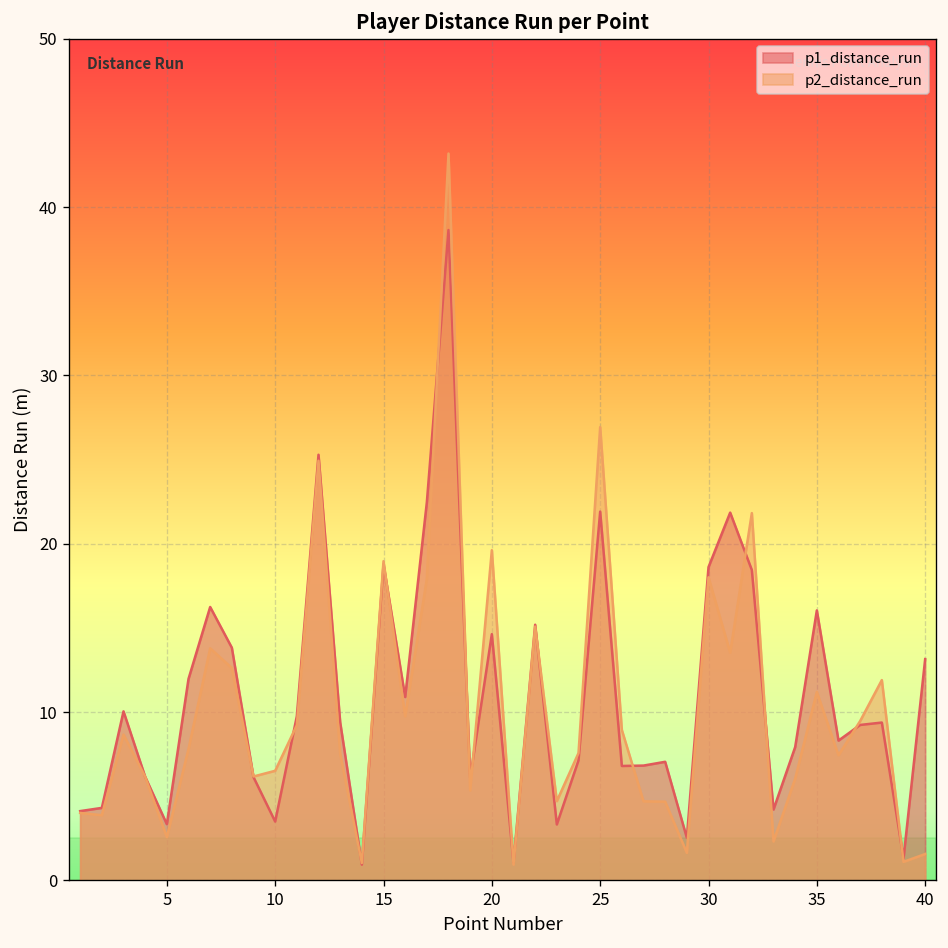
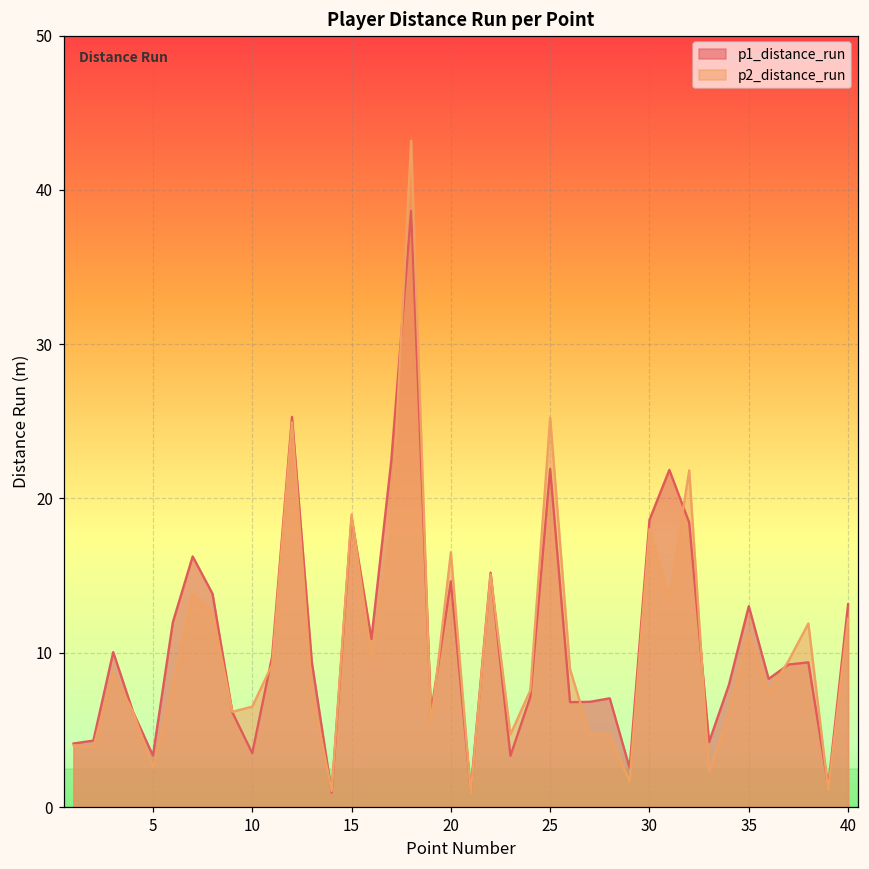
p2_distance_run, 20: 19.6 -> 16.5
p2_distance_run, 25: 26.9 -> 25.2
p1_distance_run, 35: 16.0 -> 13.0
p2_distance_run, 40: 1.6 -> 12.2
